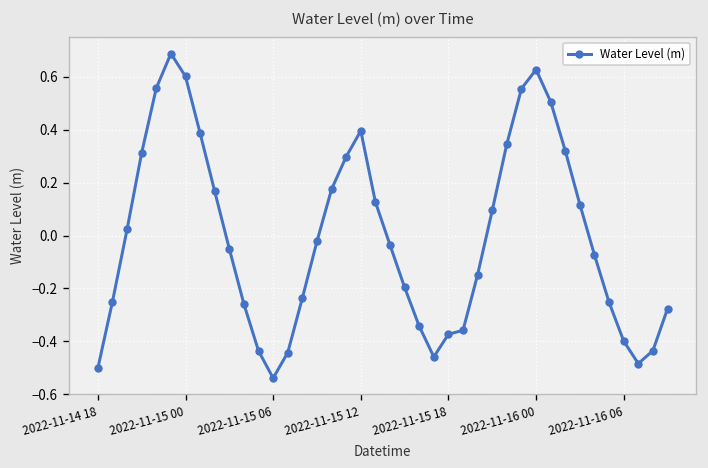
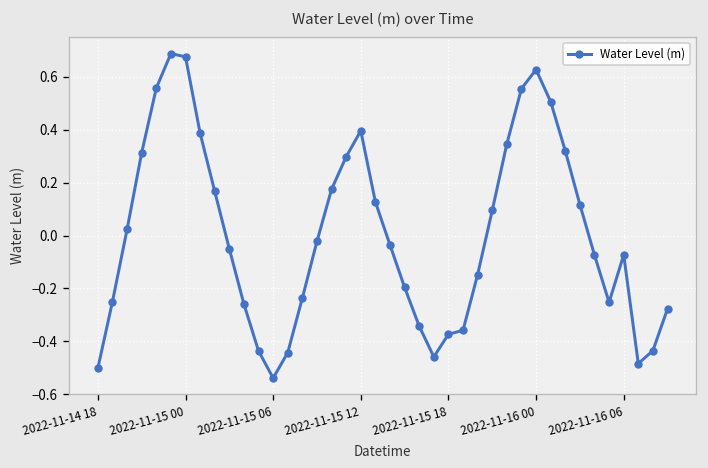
2022-11-15 00: 0.60 -> 0.68
2022-11-16 06: -0.40 -> -0.07
